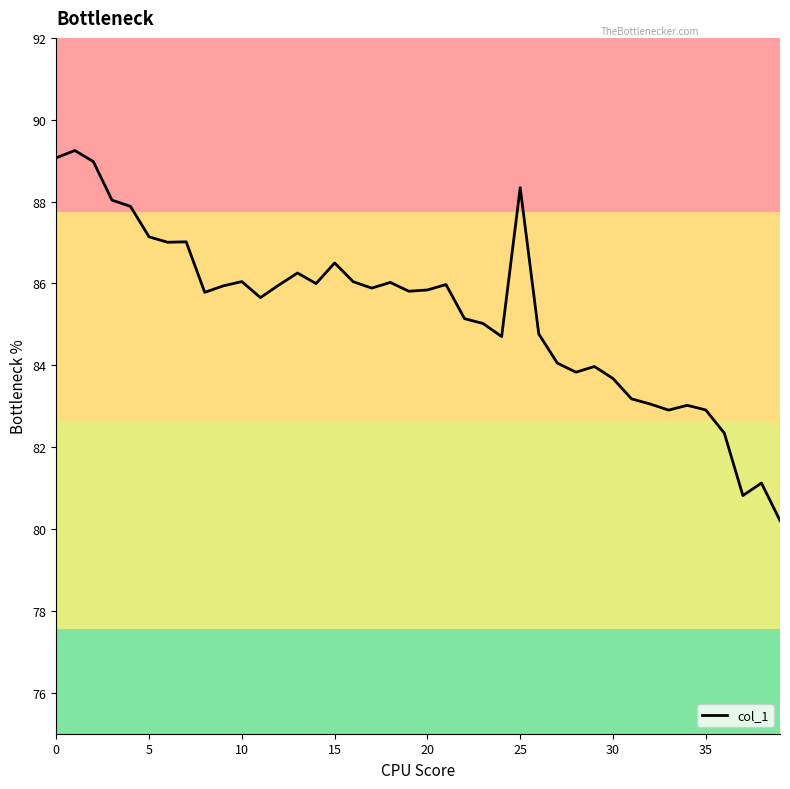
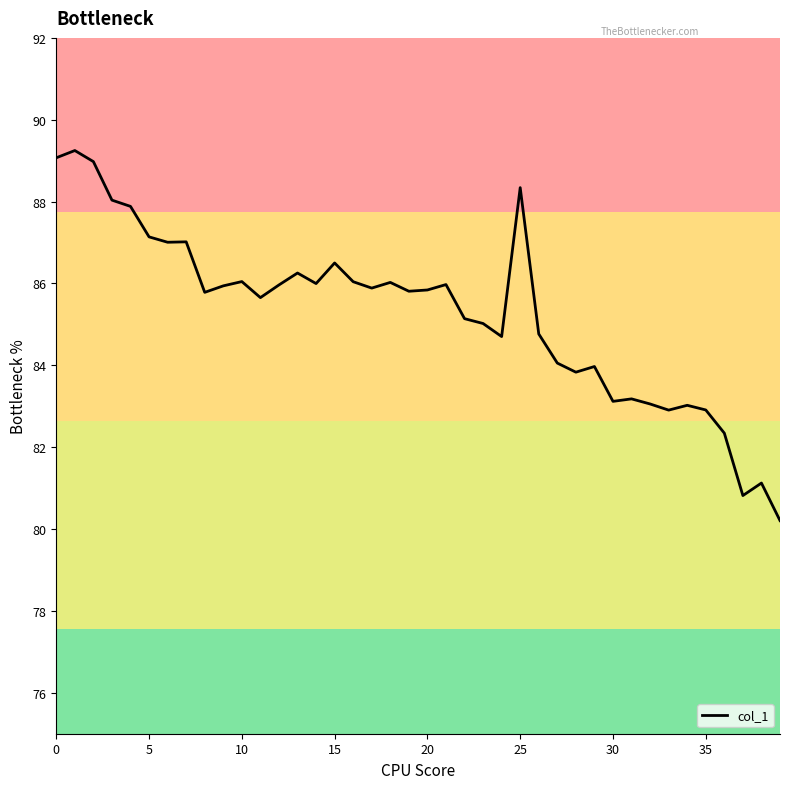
30: 83.7 -> 83.1
